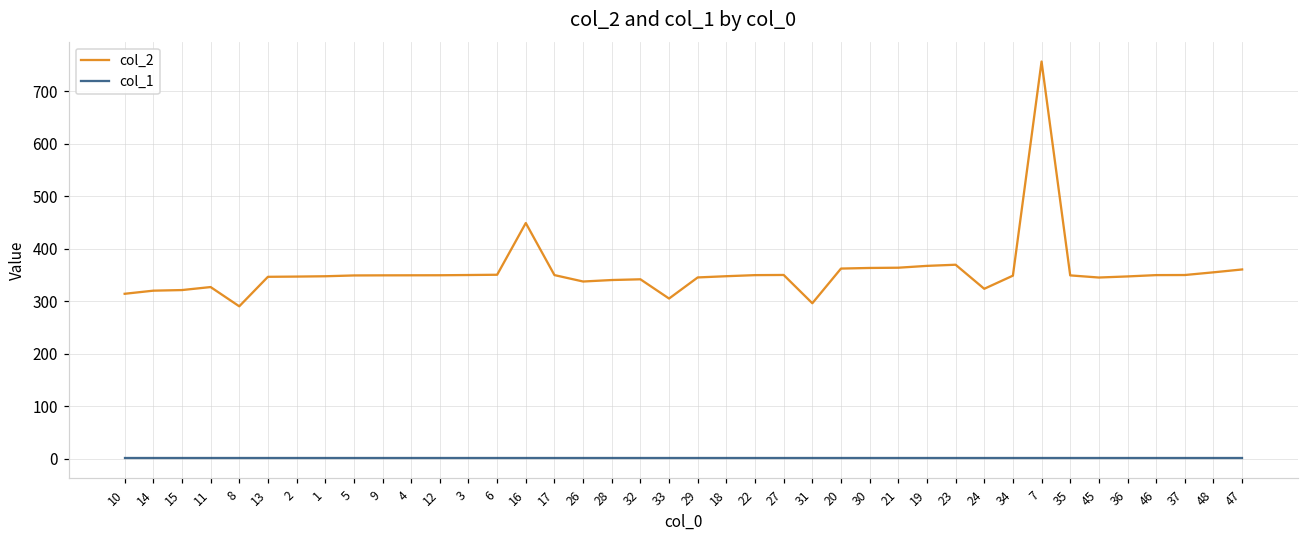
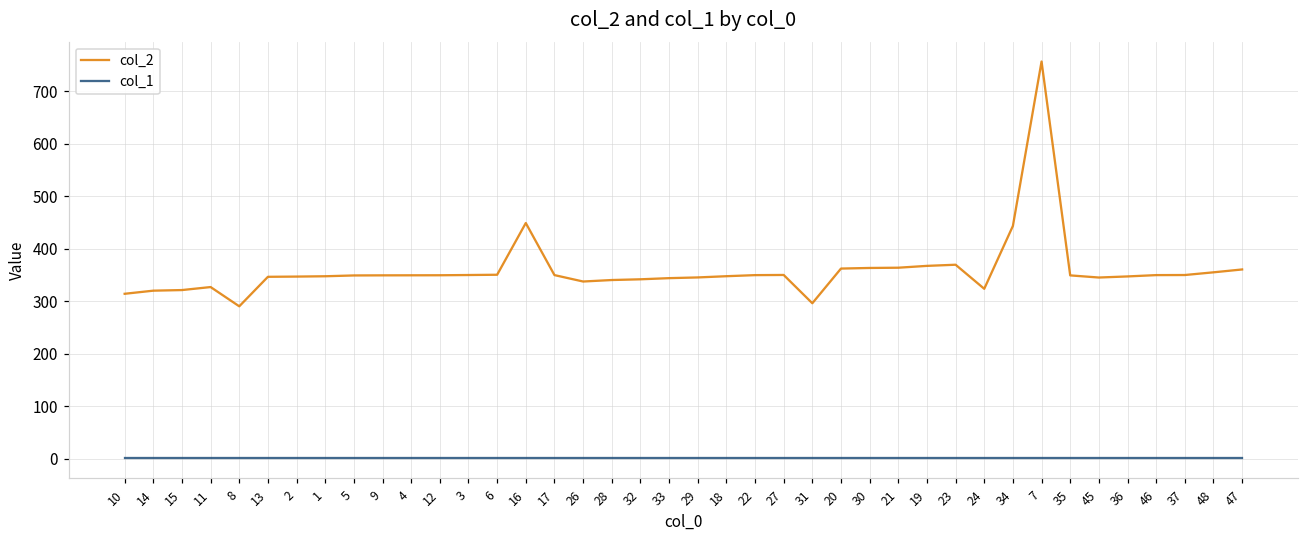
col_2, 33: 310 -> 340
col_2, 34: 350 -> 440
